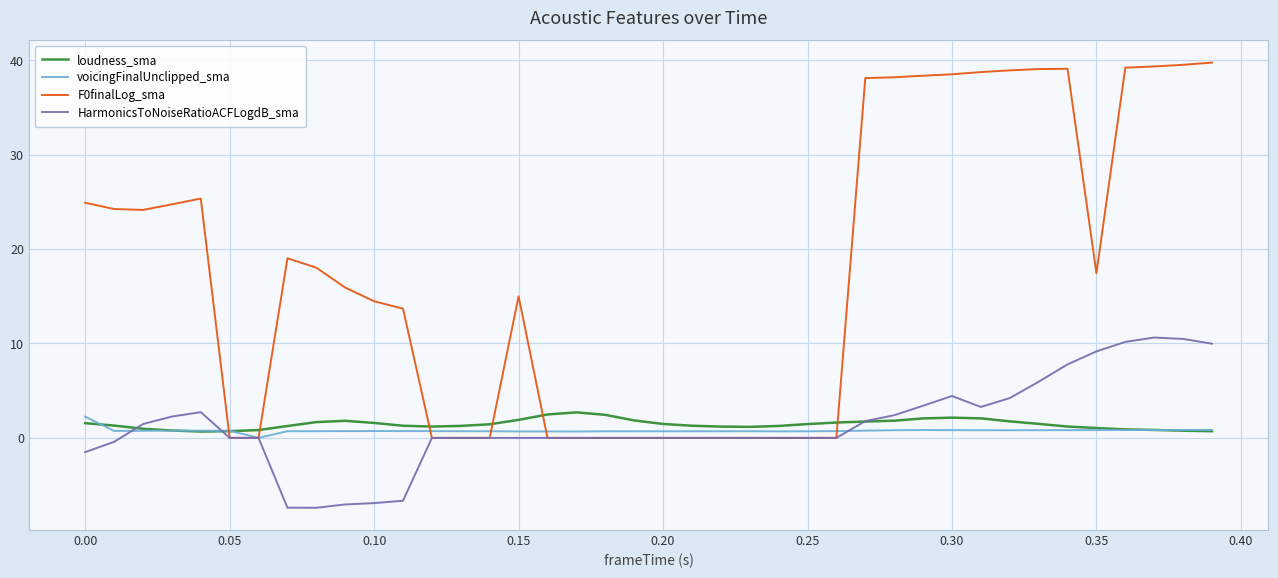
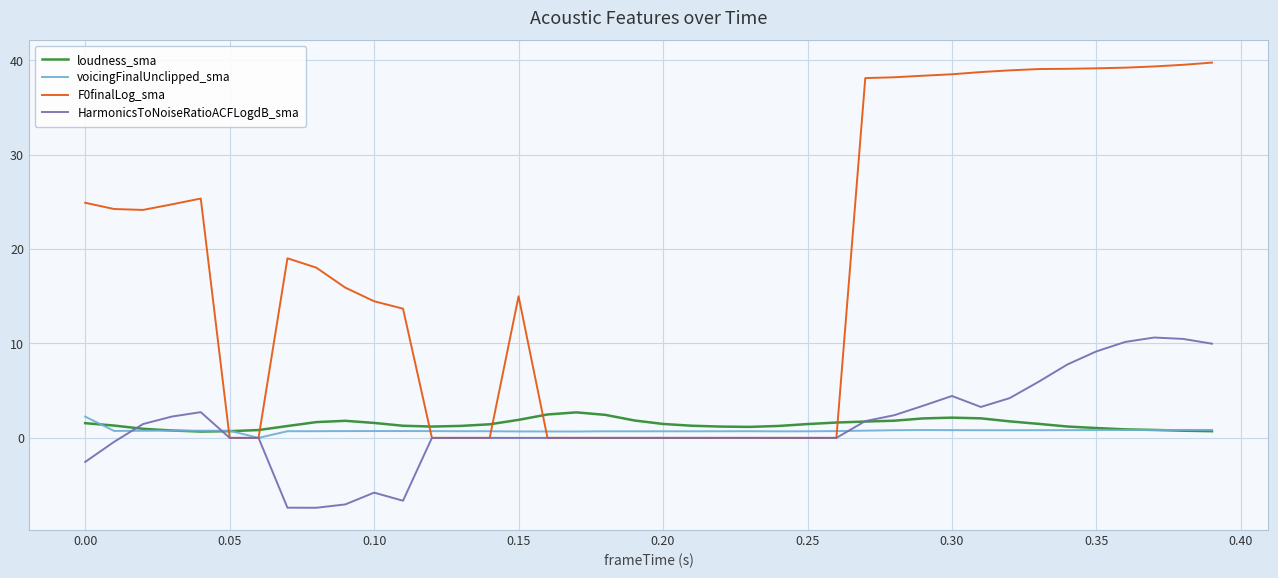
HarmonicsToNoiseRatioACFLogdB_sma, 0.00: -2 -> -3
HarmonicsToNoiseRatioACFLogdB_sma, 0.10: -7 -> -6
F0finalLog_sma, 0.35: 17 -> 39
